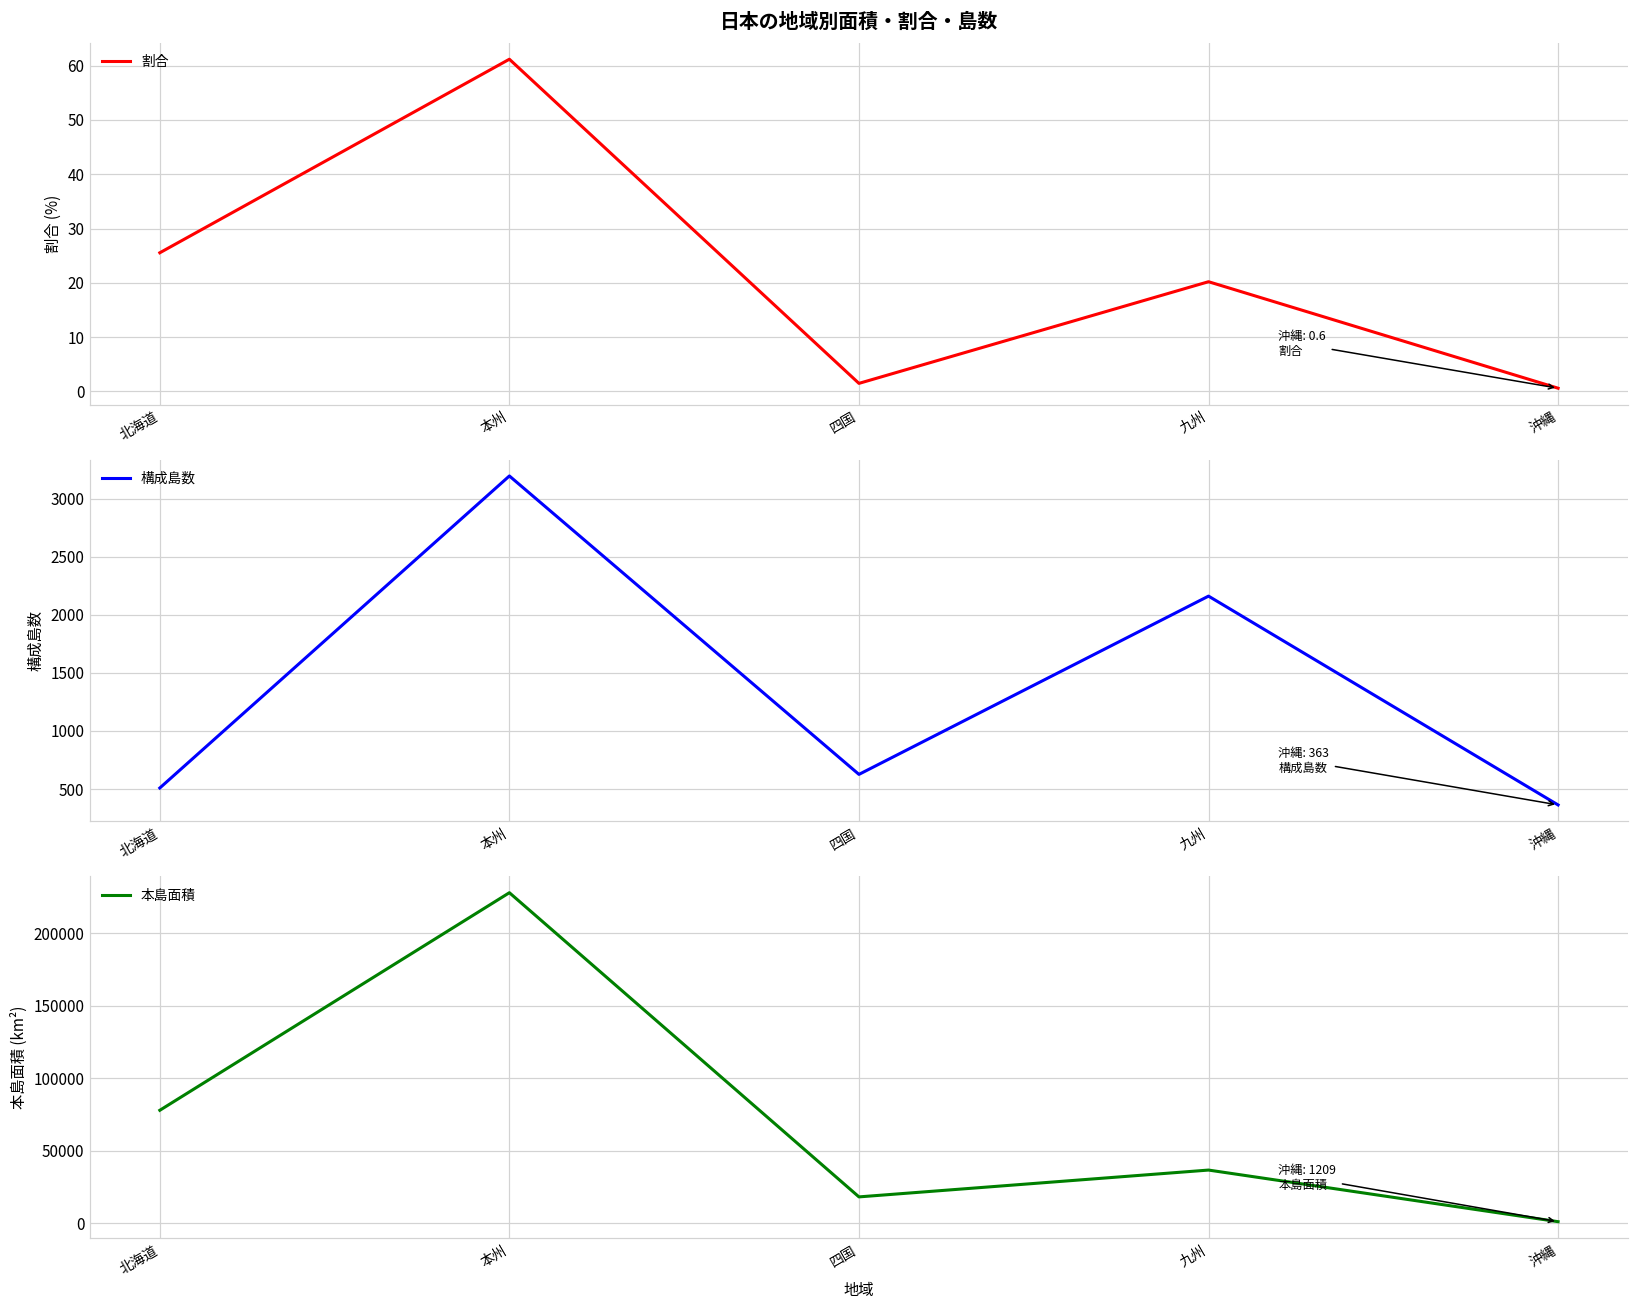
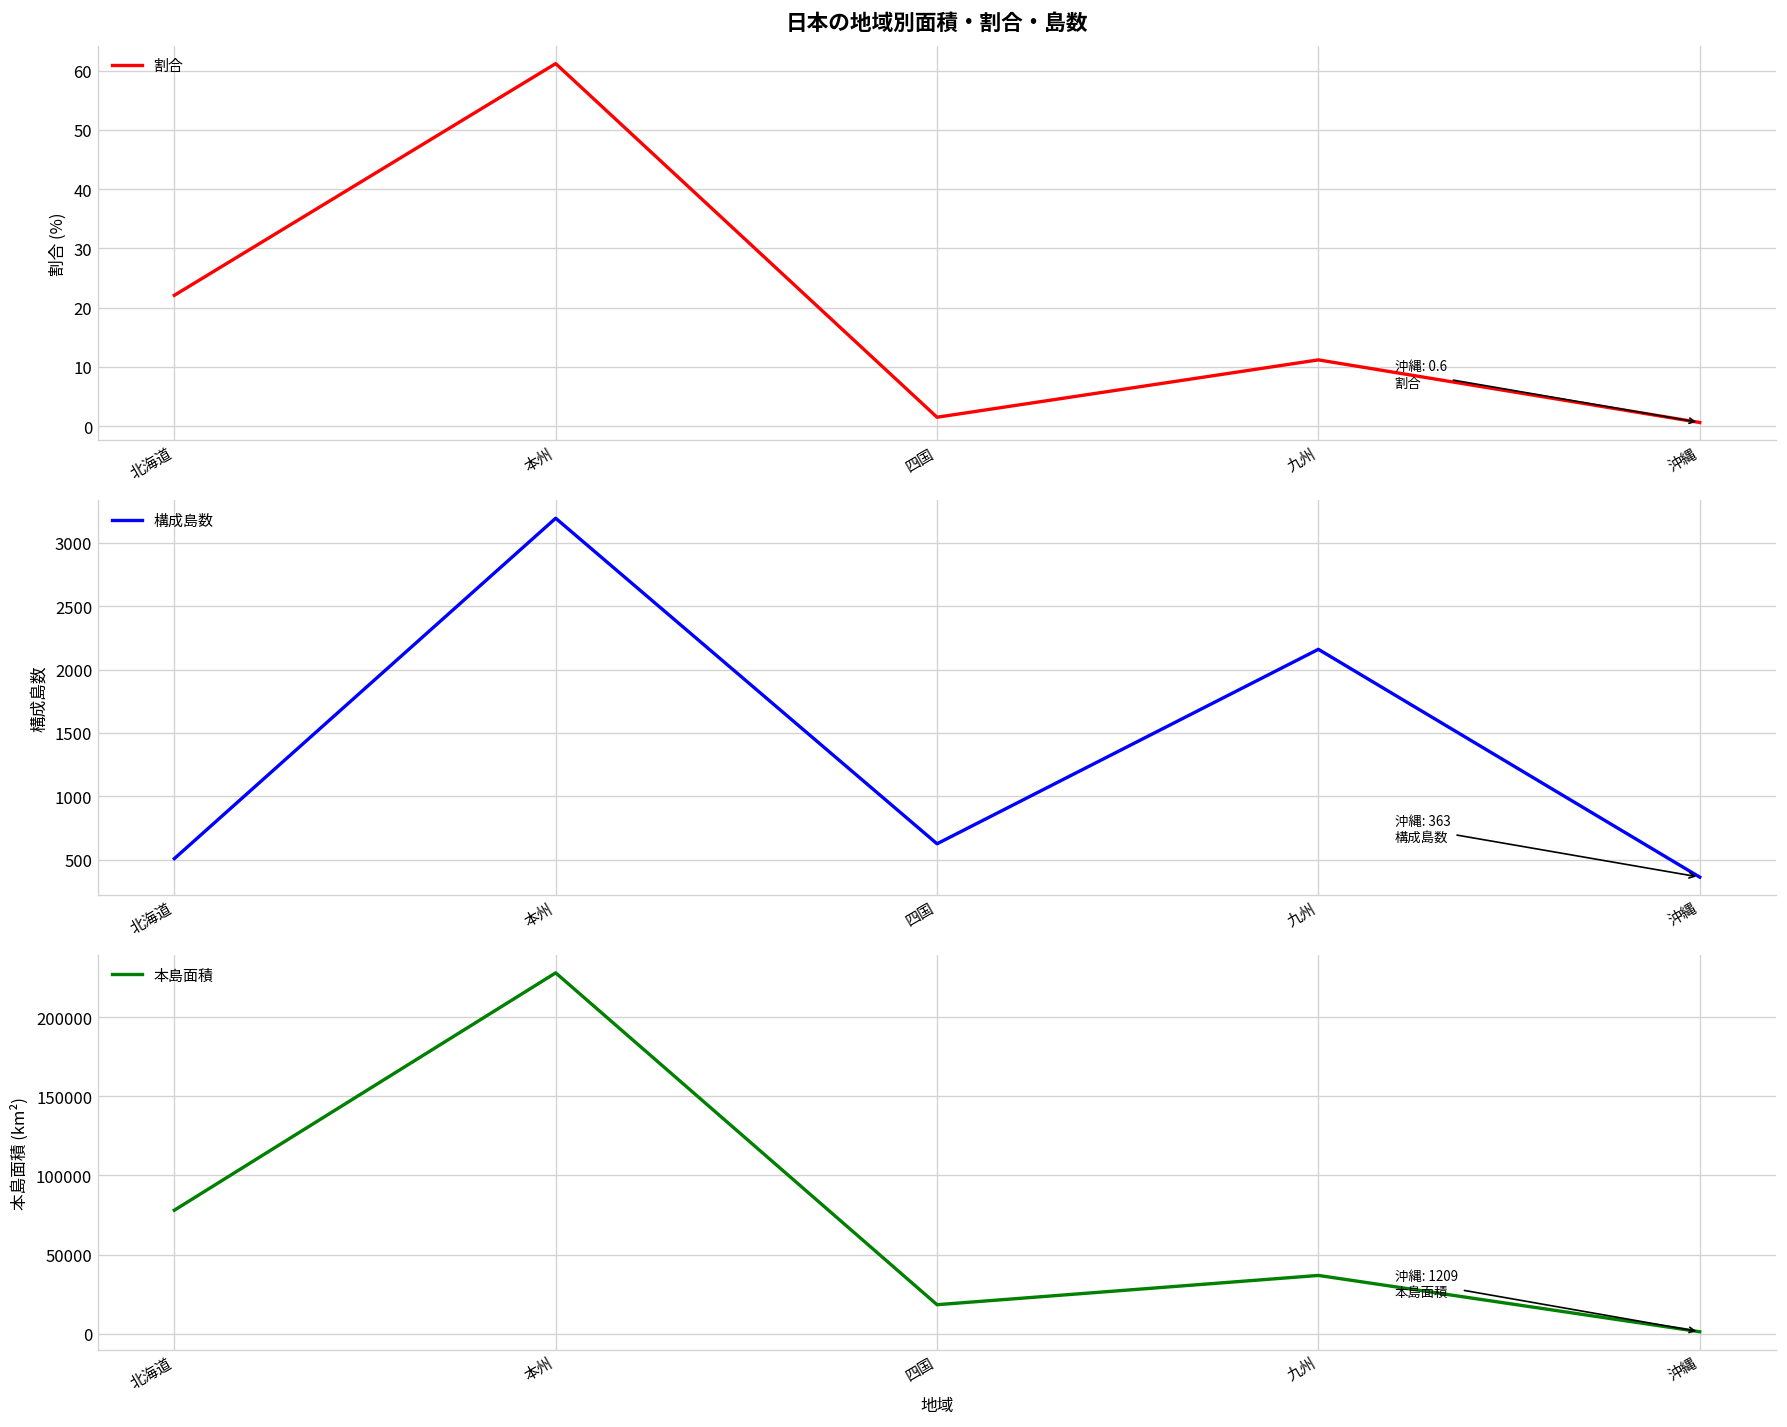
日本の地域別面積・割合・島数, 北海道: 26 -> 22
日本の地域別面積・割合・島数, 九州: 20 -> 11
